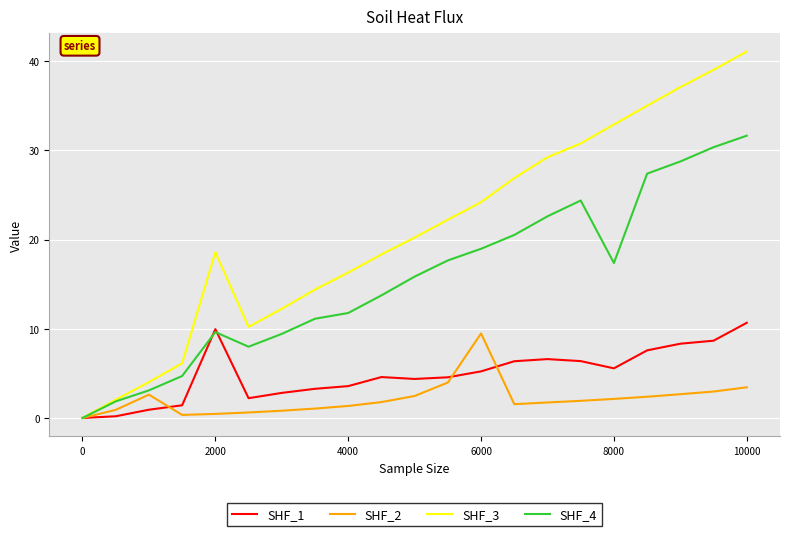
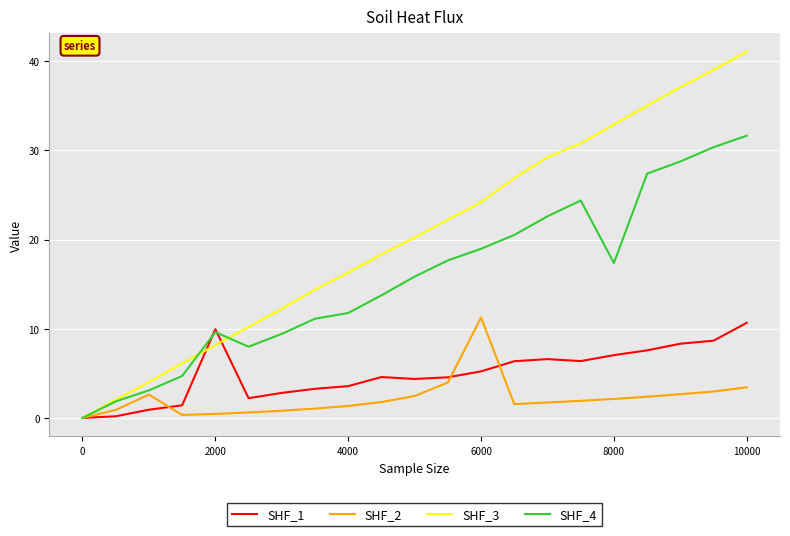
SHF_3, 2000: 19 -> 8
SHF_2, 6000: 9 -> 11
SHF_1, 8000: 6 -> 7
